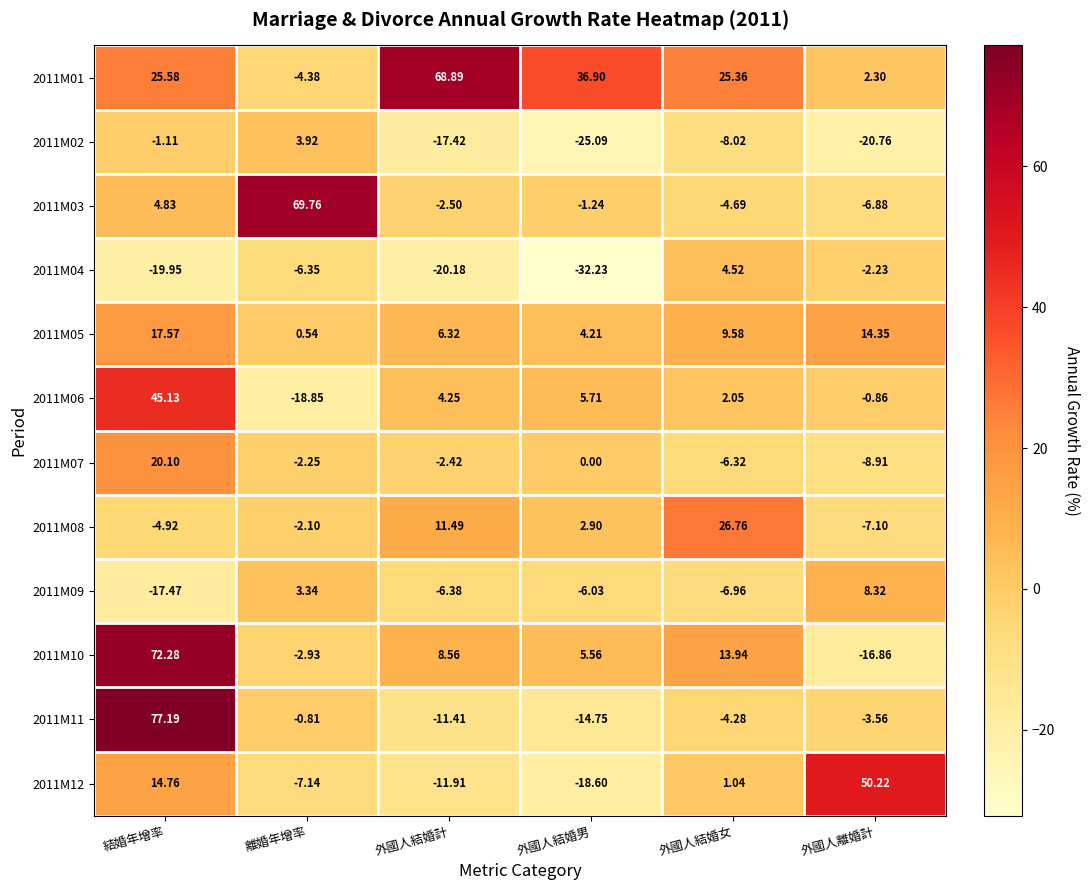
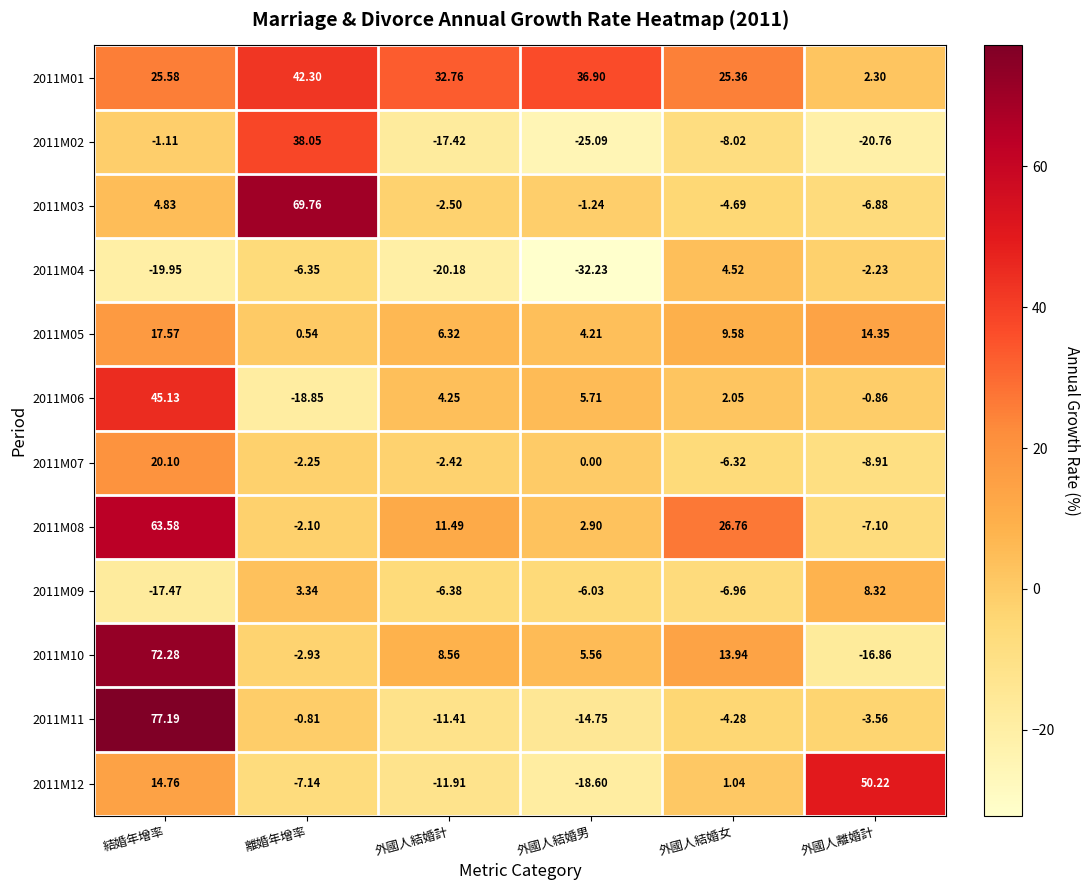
2011M01, 離婚年增率: -4.38 -> 42.30
2011M01, 外國人結婚計: 68.89 -> 32.76
2011M02, 離婚年增率: 3.92 -> 38.05
2011M08, 結婚年增率: -4.92 -> 63.58
